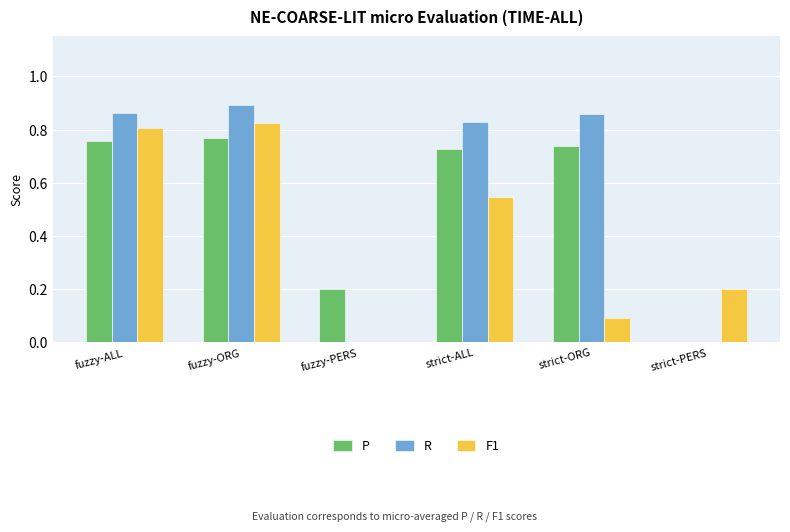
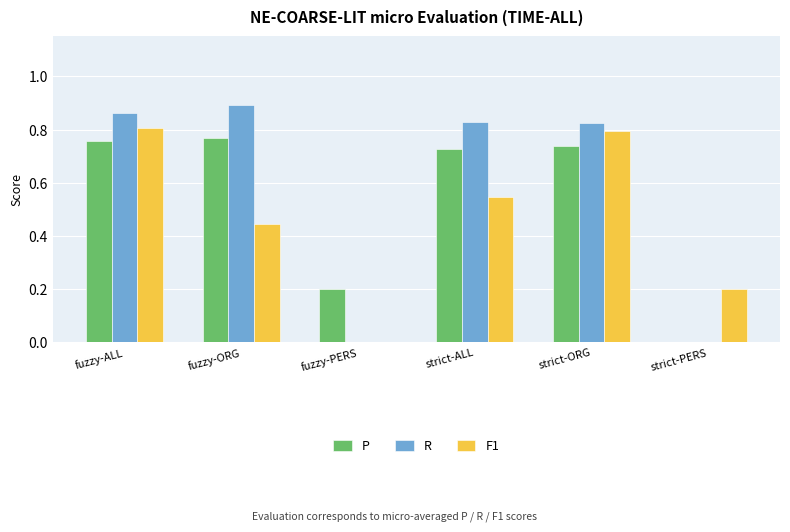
F1, fuzzy-ORG: 0.83 -> 0.44
R, strict-ORG: 0.86 -> 0.82
F1, strict-ORG: 0.09 -> 0.79
